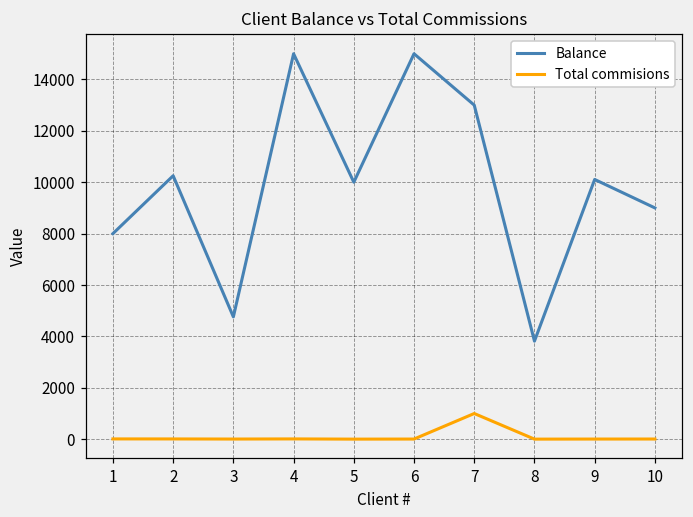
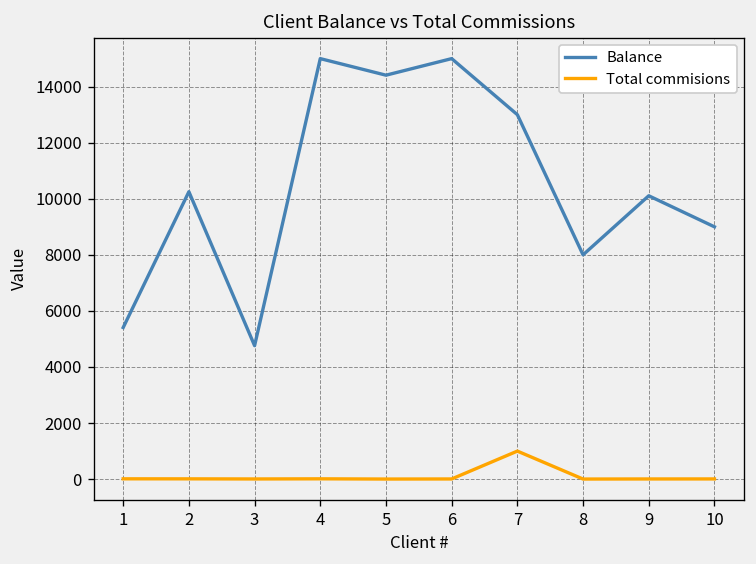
Balance, 1: 8000 -> 5400
Balance, 5: 10000 -> 14400
Balance, 8: 3800 -> 8000
